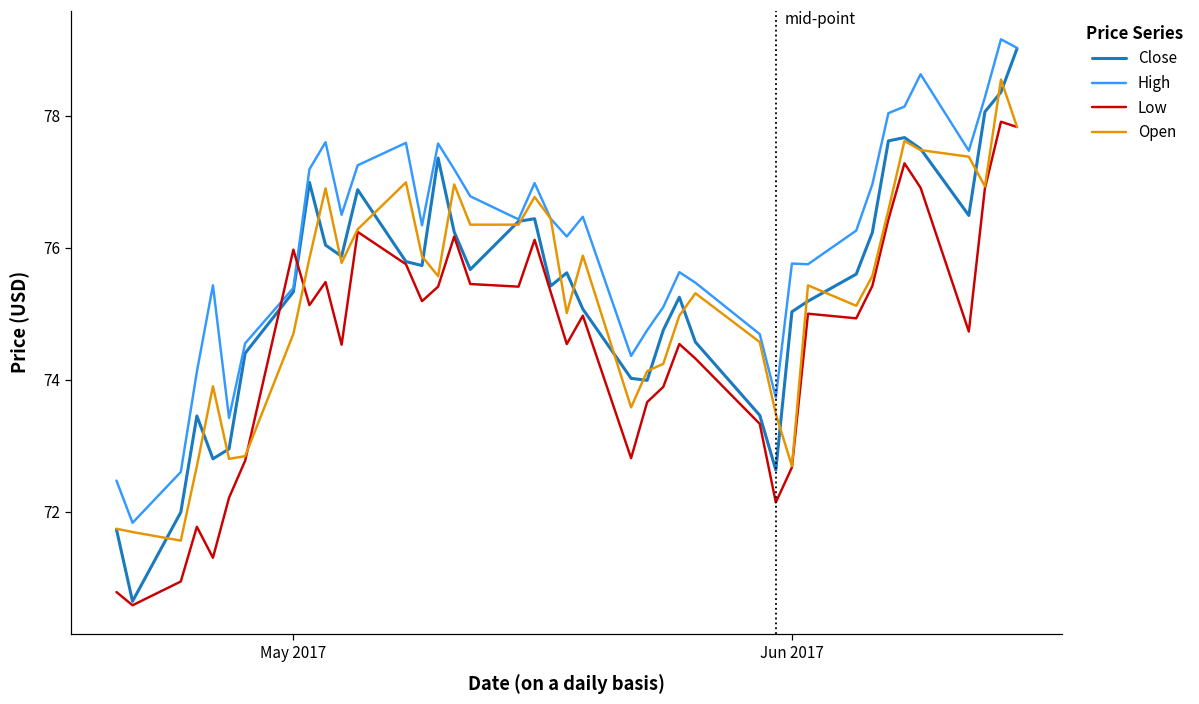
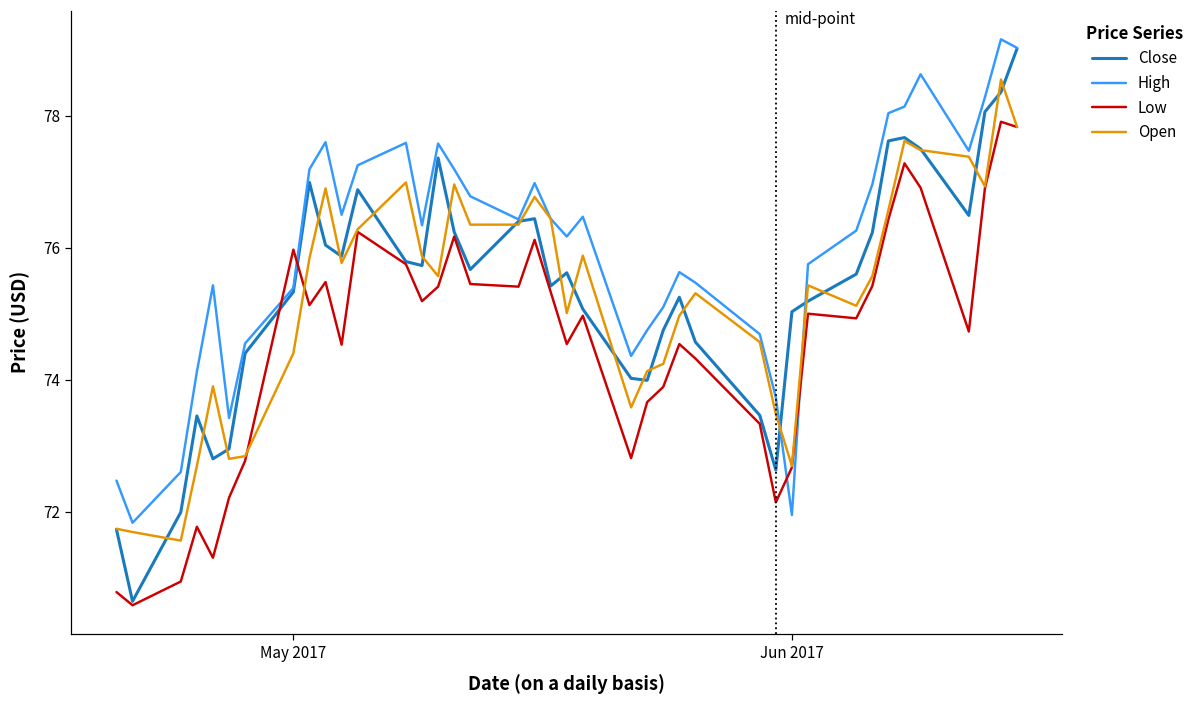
Open, May 2017: 74.7 -> 74.4
High, Jun 2017: 75.8 -> 71.9
